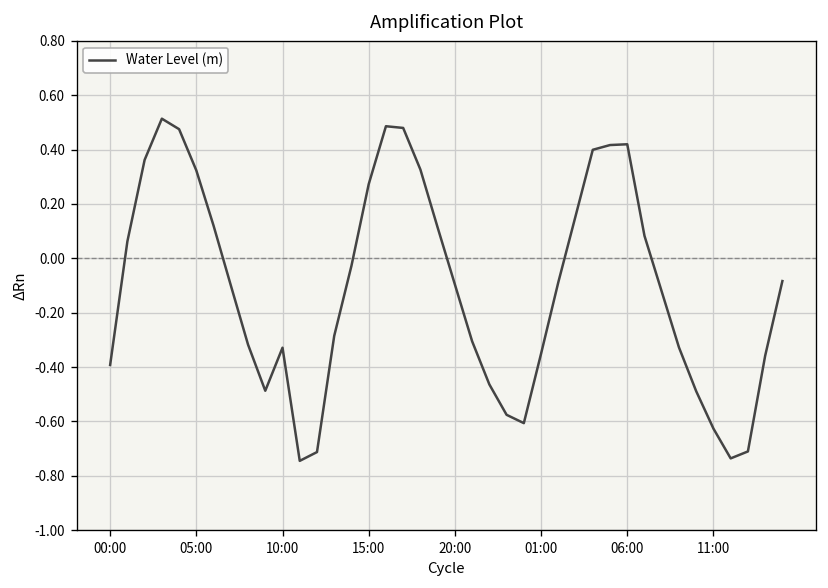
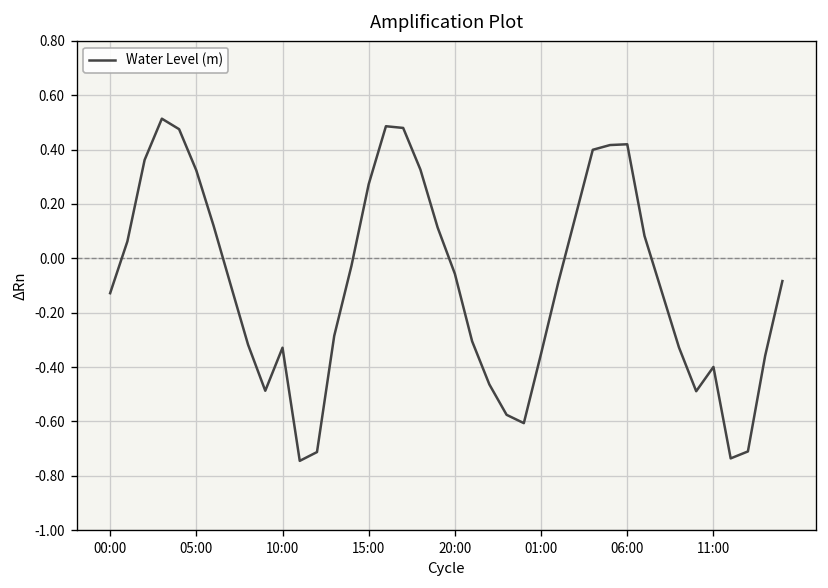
00:00: -0.39 -> -0.13
20:00: -0.10 -> -0.06
11:00: -0.63 -> -0.40
